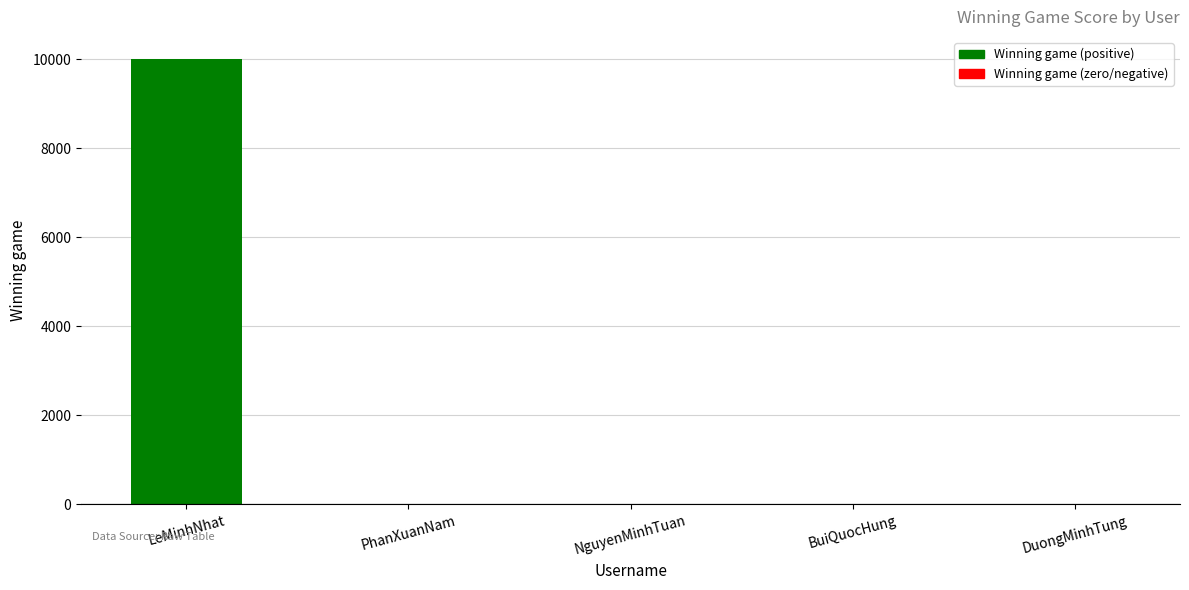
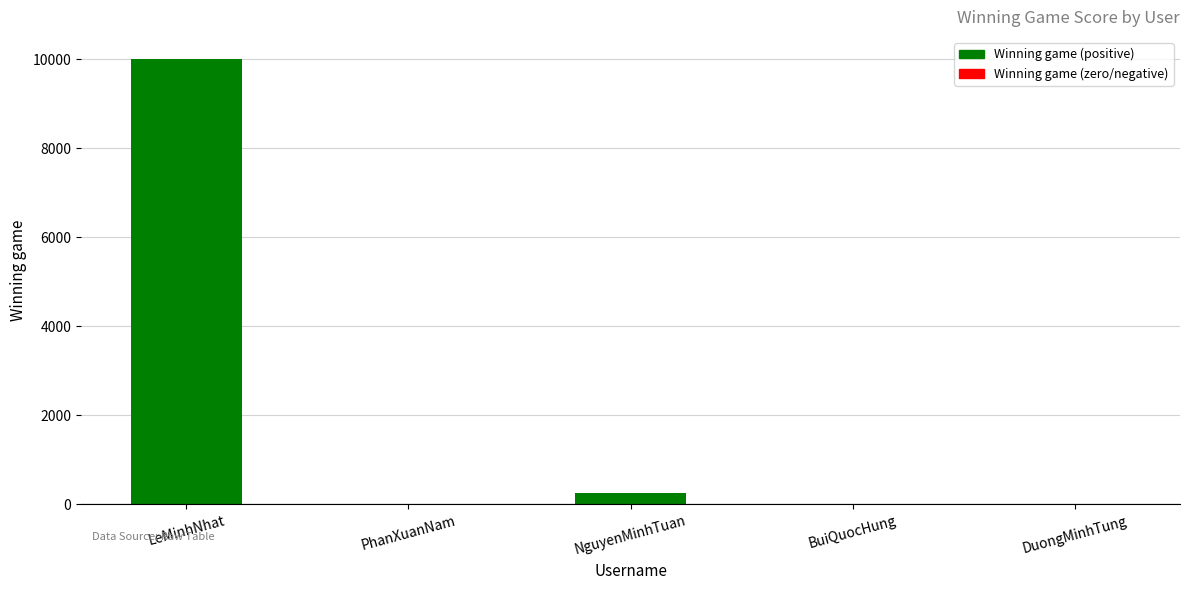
NguyenMinhTuan: 0 -> 300
